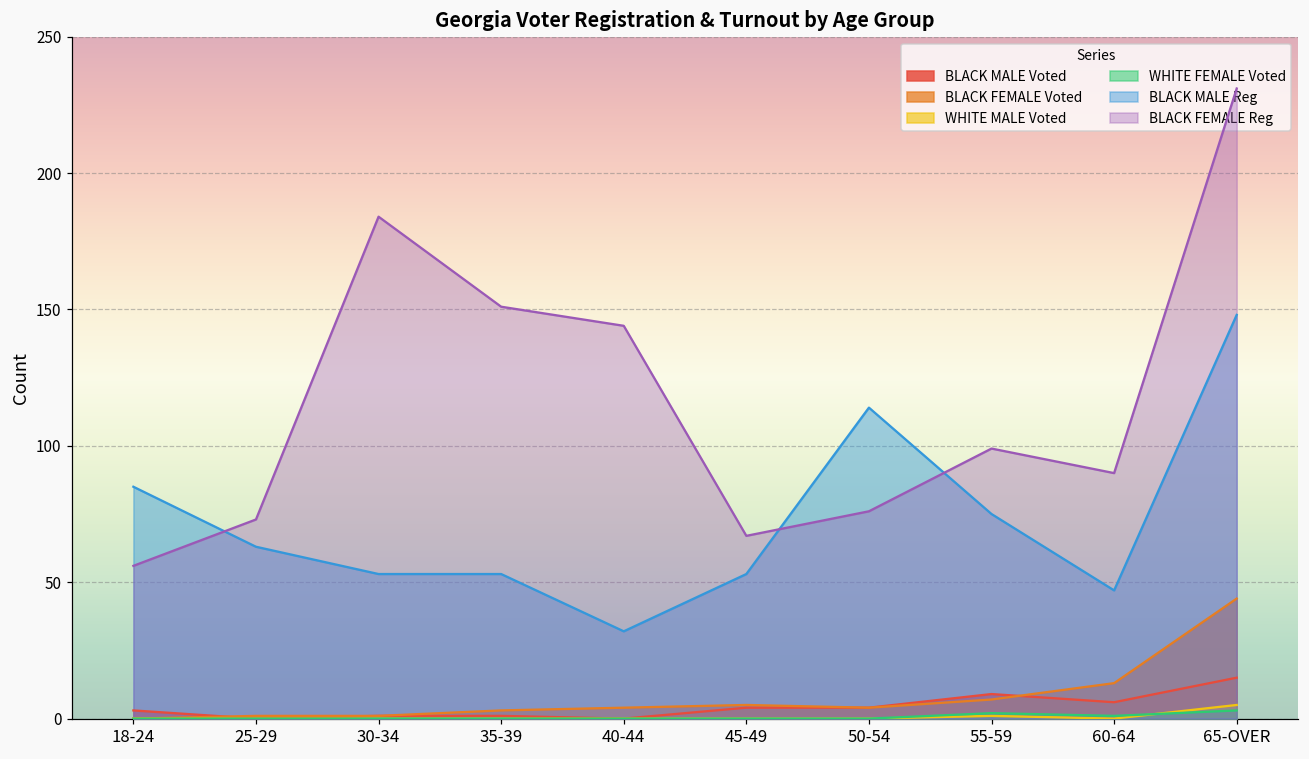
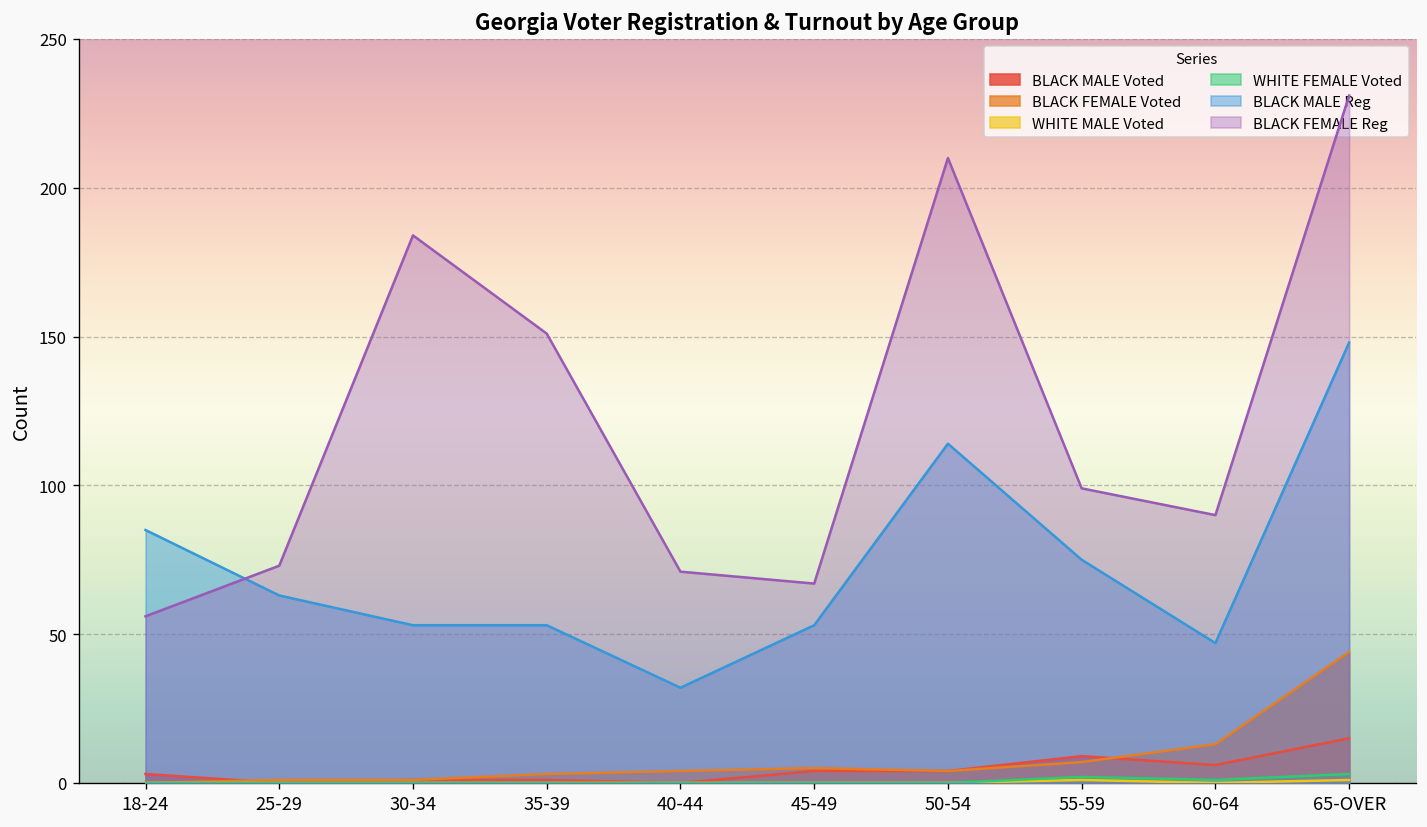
BLACK FEMALE Reg, 40-44: 144 -> 71
BLACK FEMALE Reg, 50-54: 76 -> 210
WHITE MALE Voted, 65-OVER: 5 -> 1
